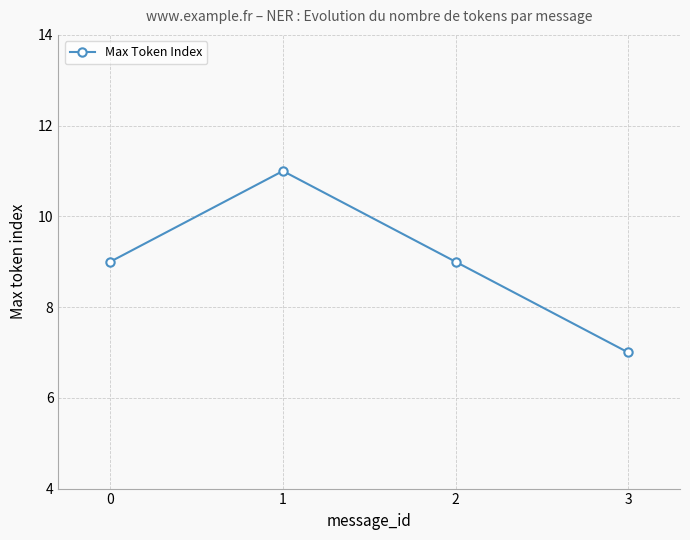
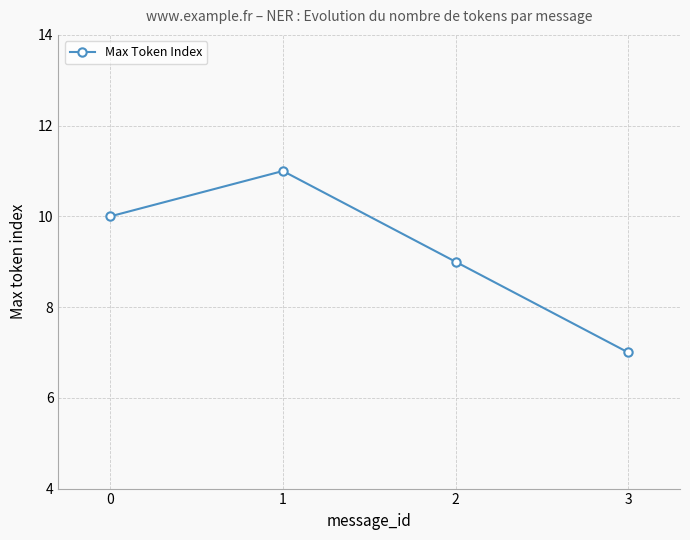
0: 9 -> 10
